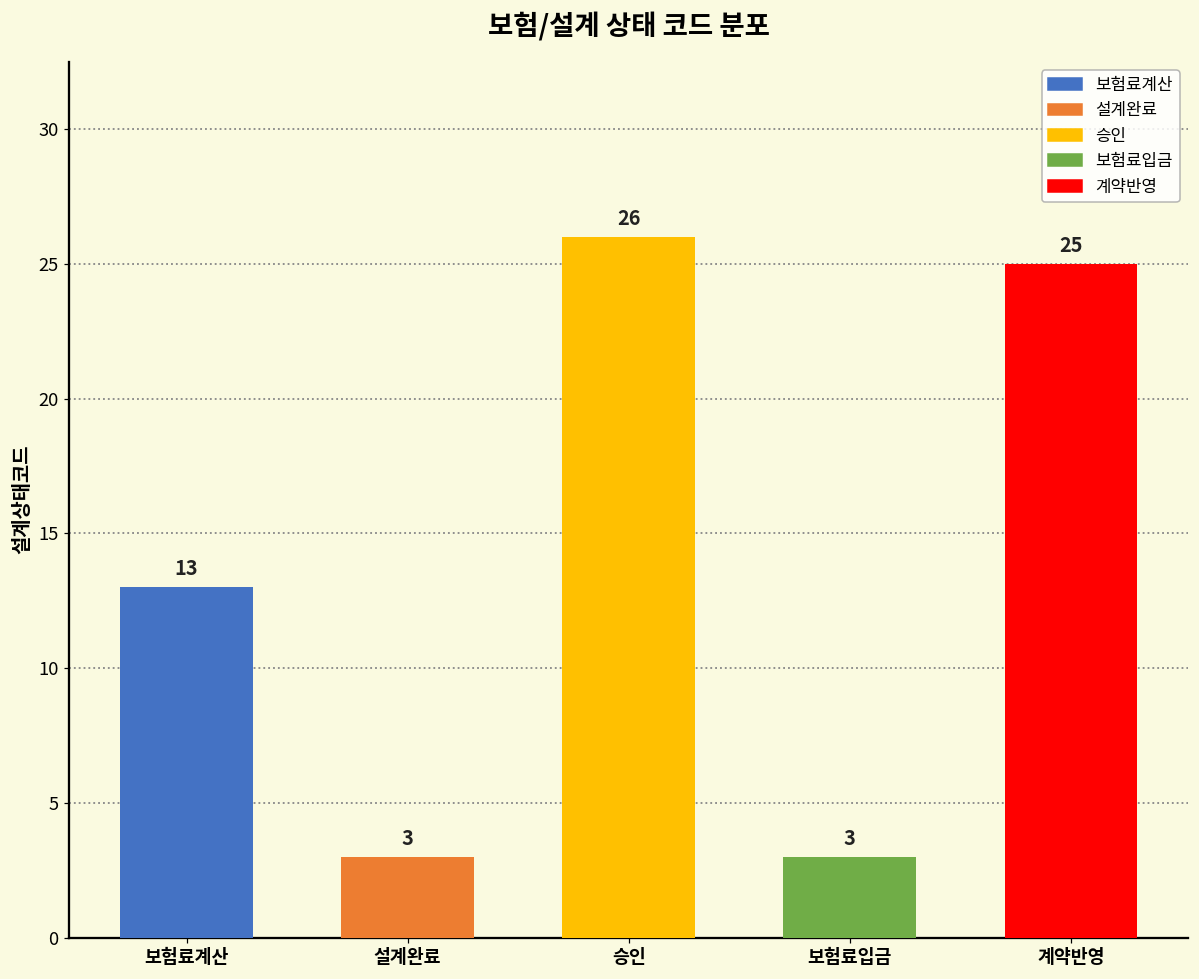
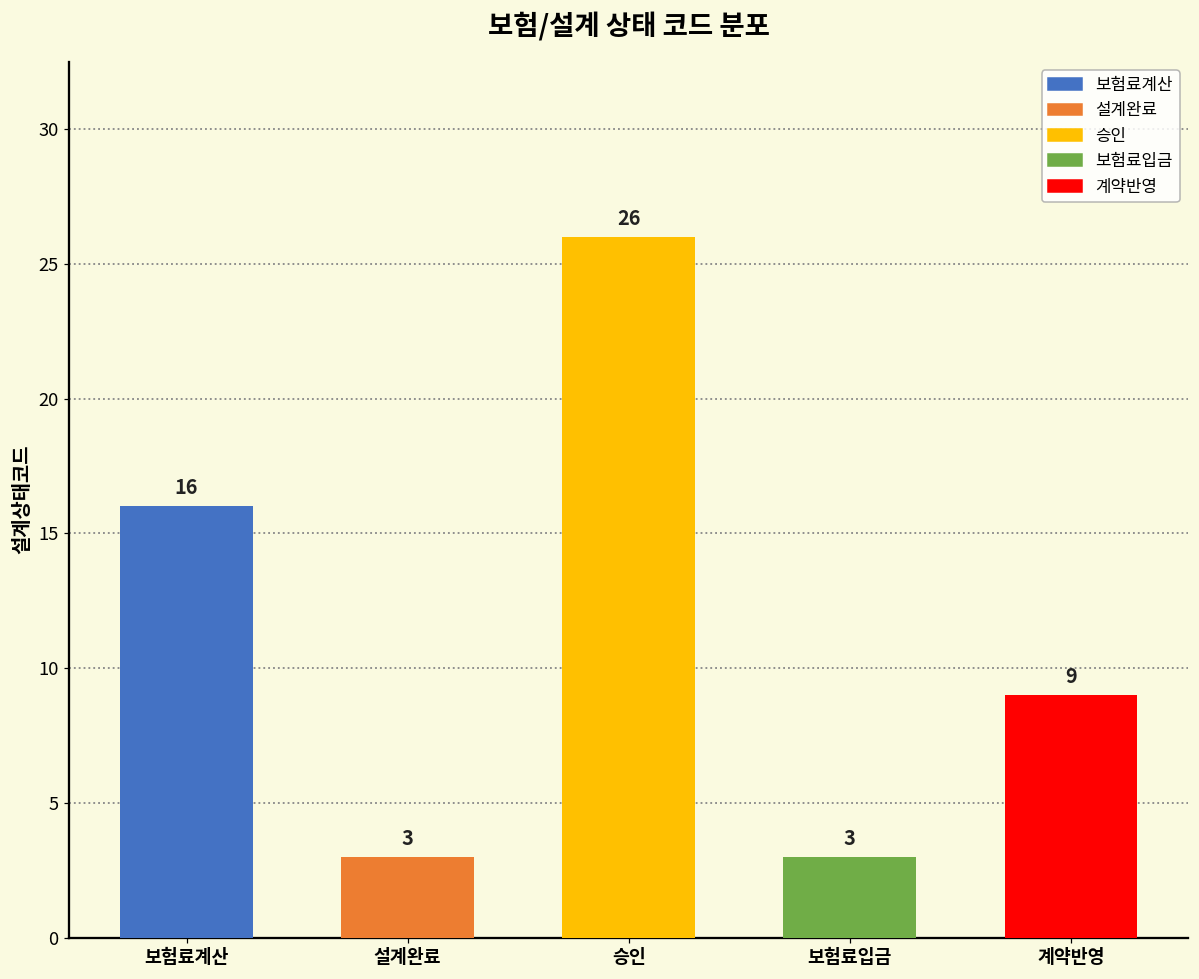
보험료계산: 13 -> 16
계약반영: 25 -> 9
